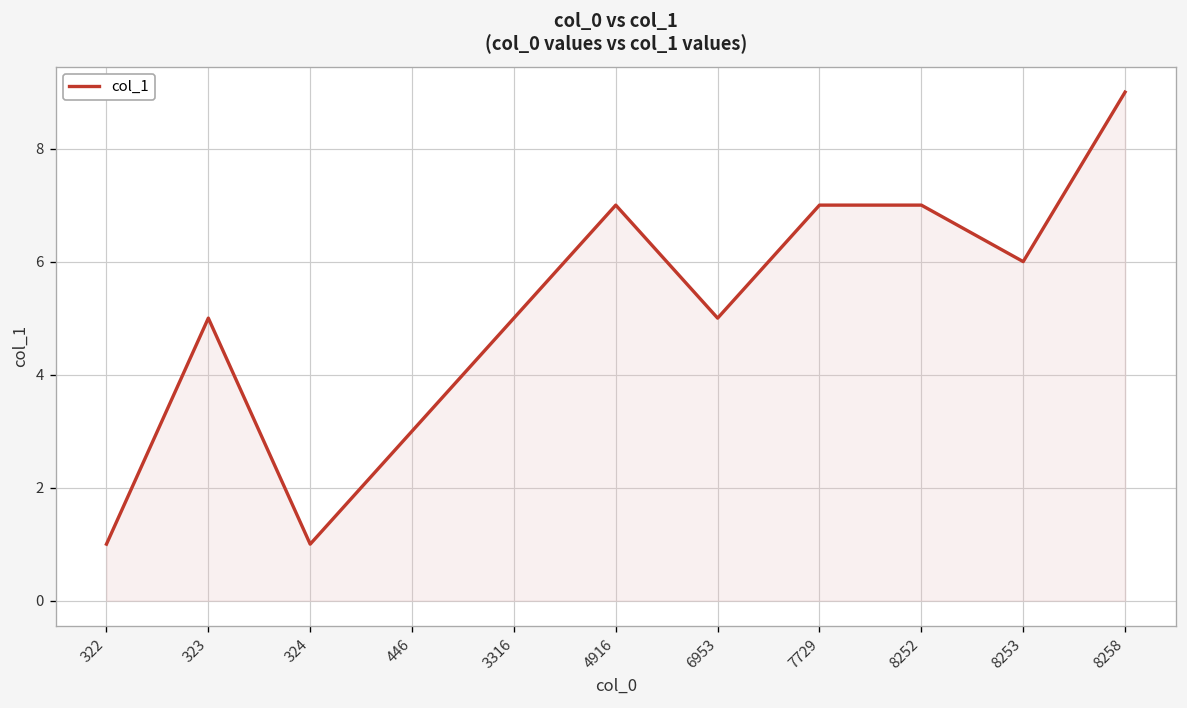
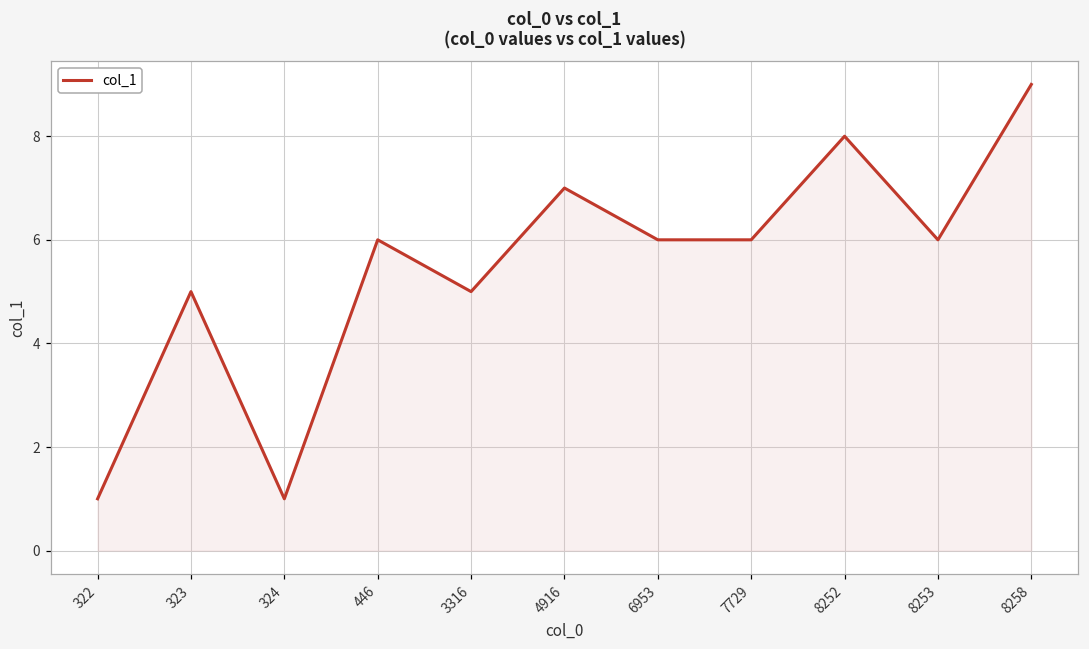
446: 3 -> 6
6953: 5 -> 6
7729: 7 -> 6
8252: 7 -> 8
